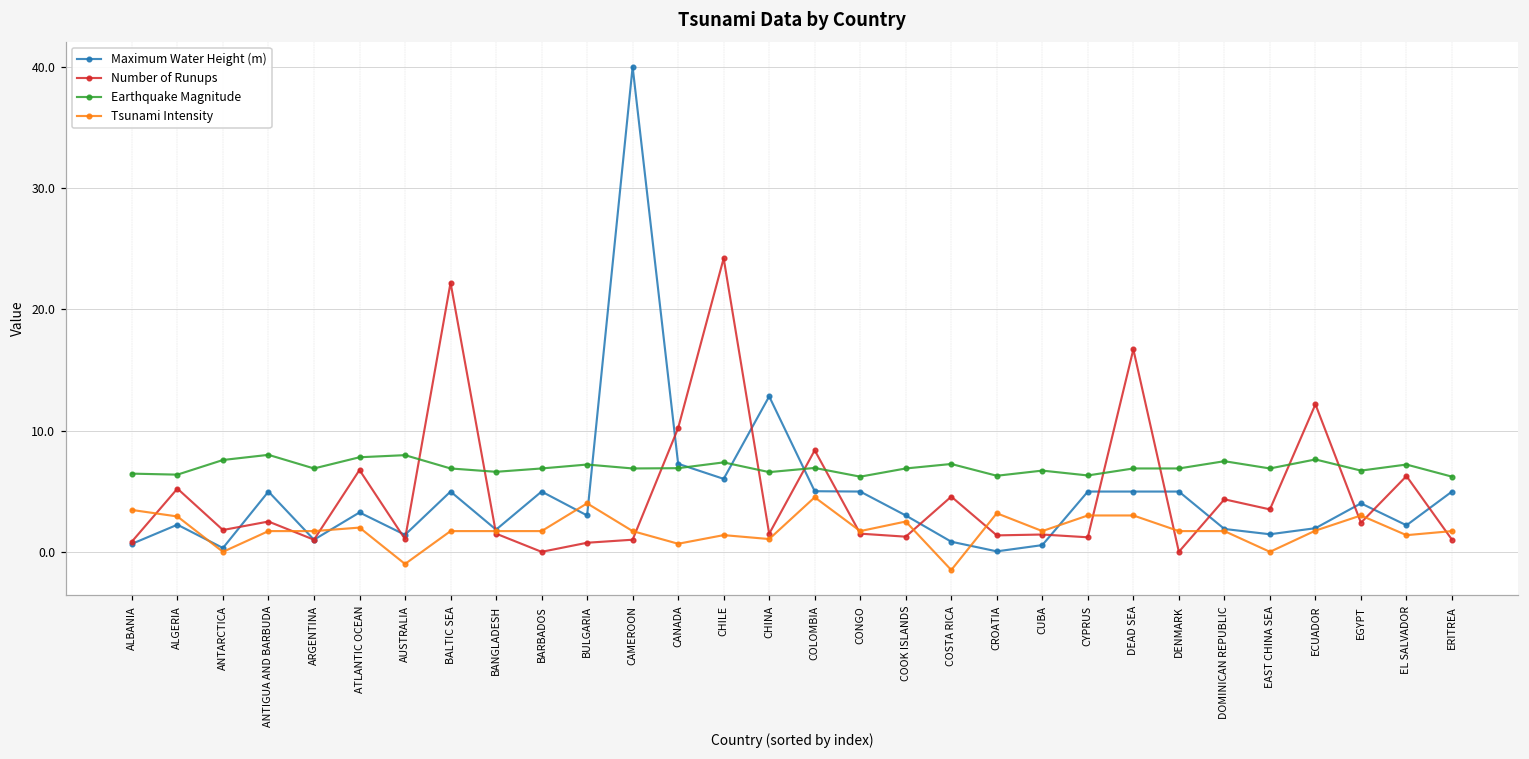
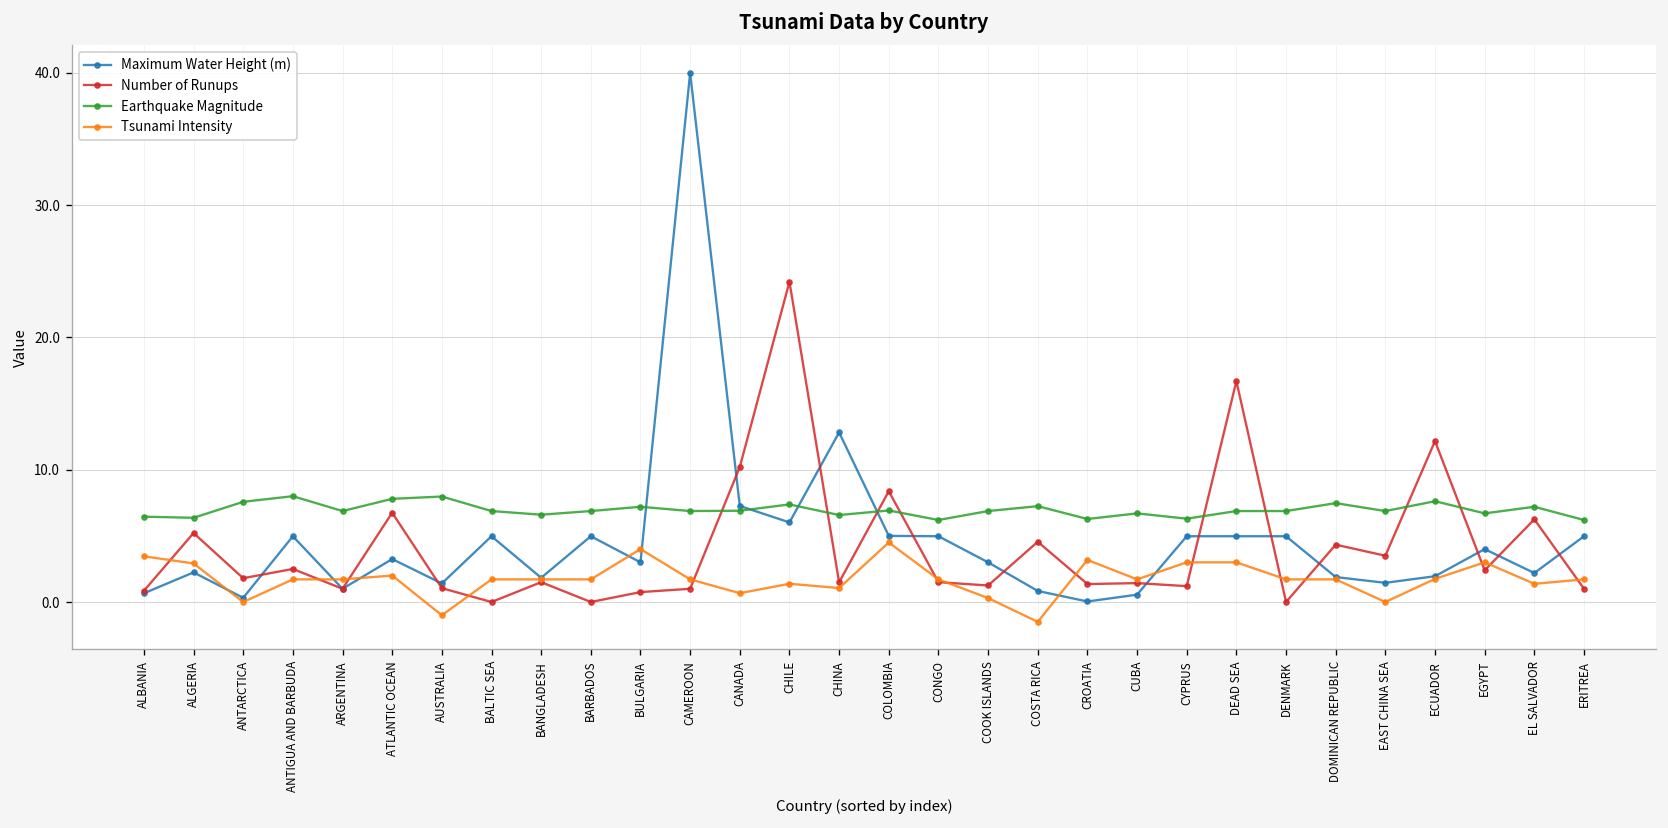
Number of Runups, BALTIC SEA: 22.2 -> 0.0
Tsunami Intensity, COOK ISLANDS: 2.5 -> 0.3
